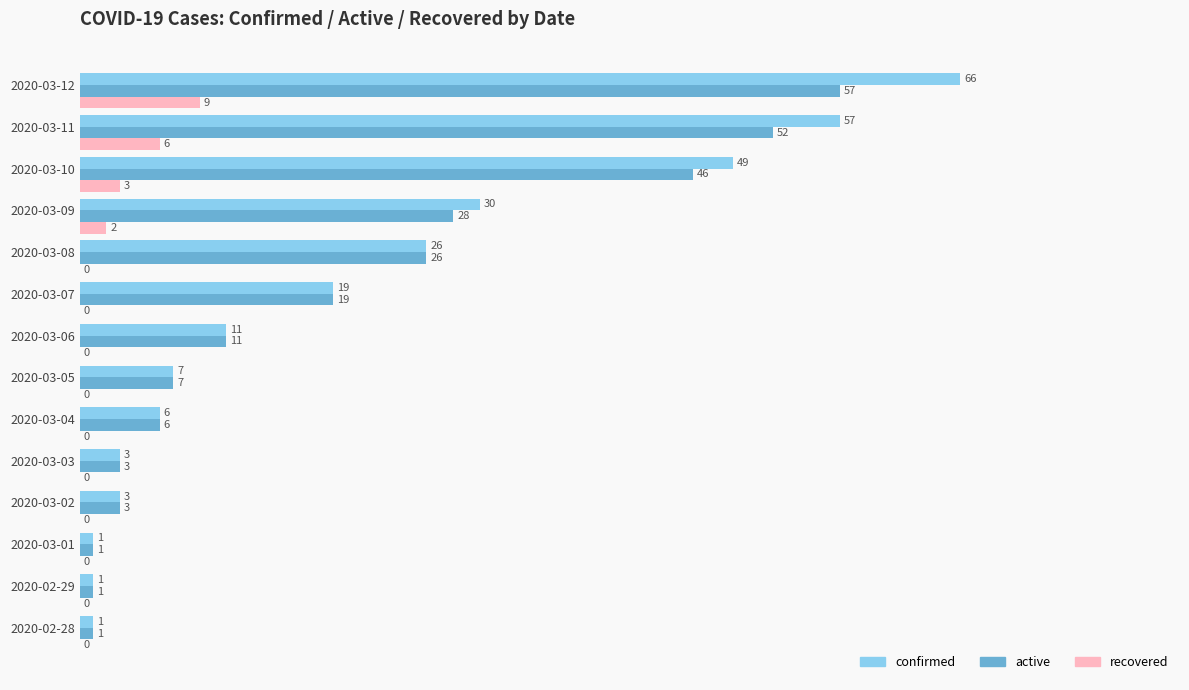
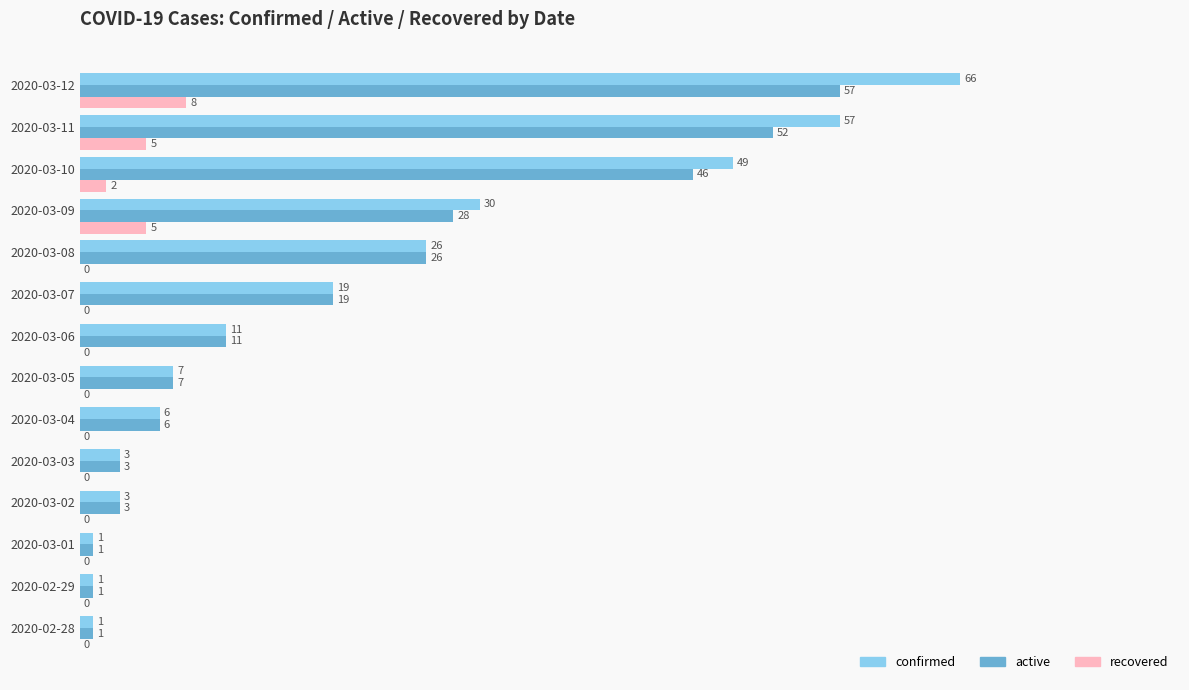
recovered, 2020-03-12: 9 -> 8
recovered, 2020-03-11: 6 -> 5
recovered, 2020-03-10: 3 -> 2
recovered, 2020-03-09: 2 -> 5
